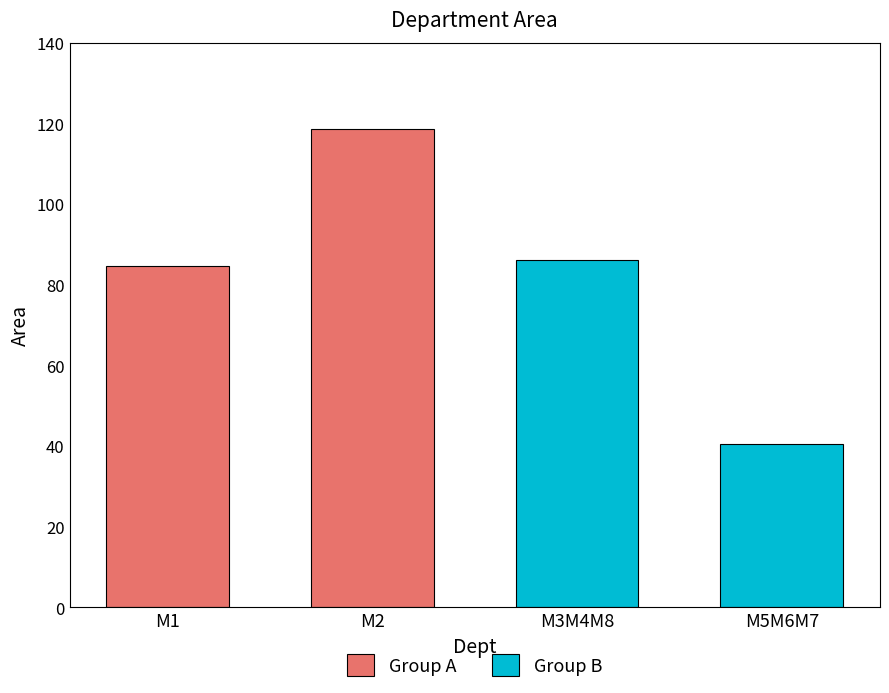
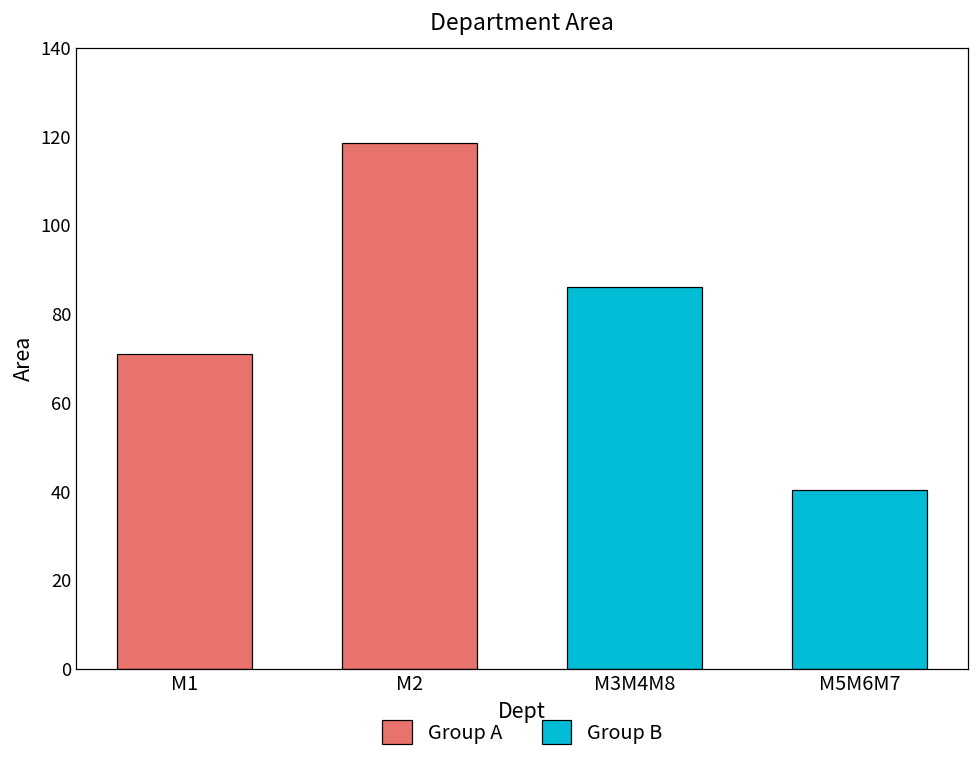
M1: 85 -> 71
